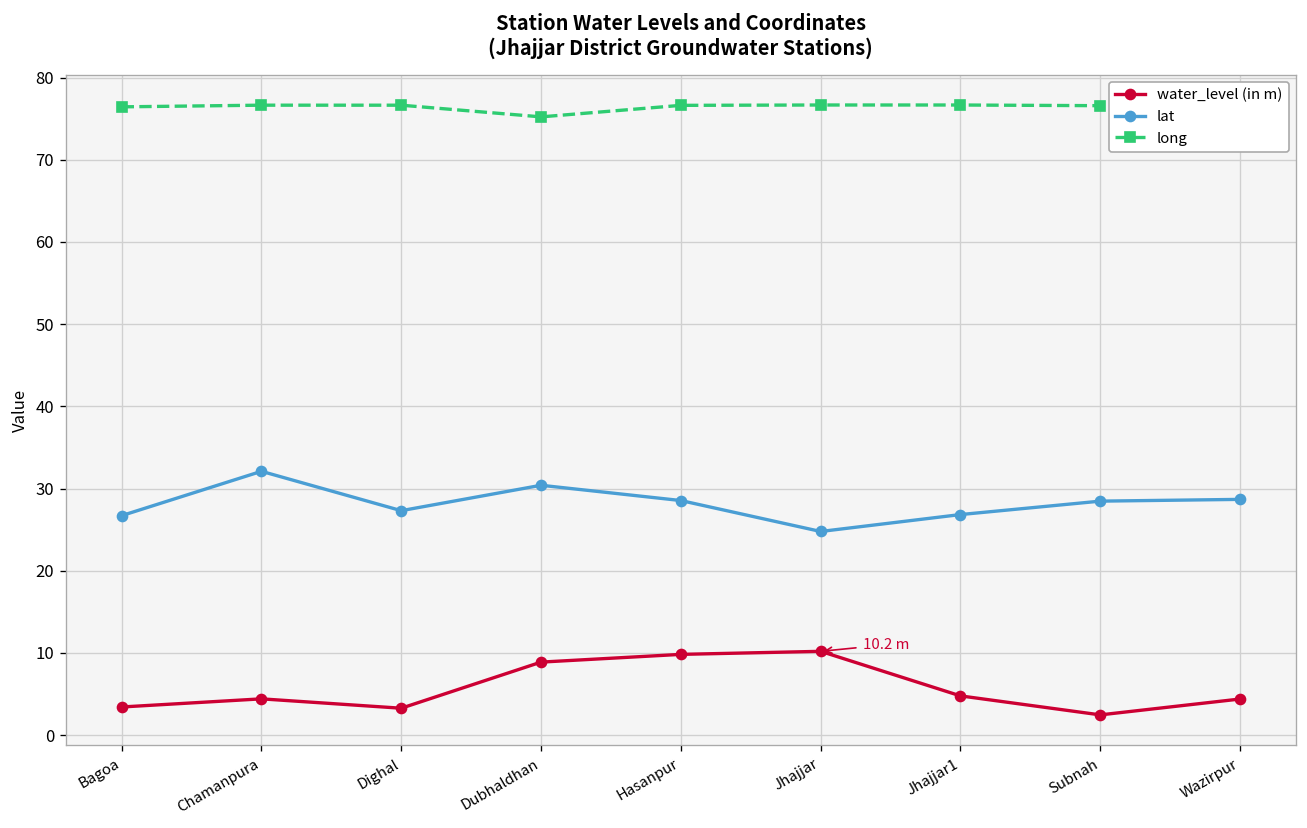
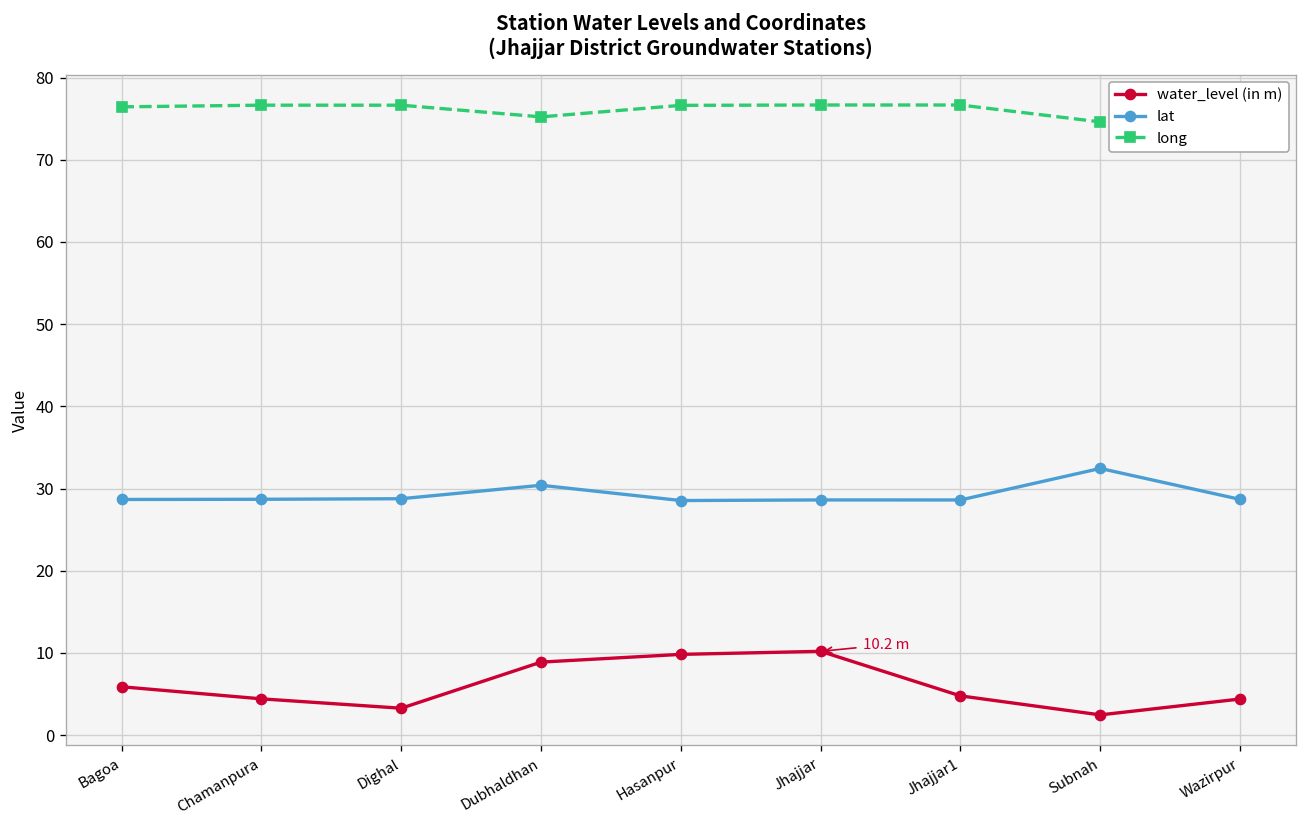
water_level (in m), Bagoa: 3 -> 6
lat, Bagoa: 27 -> 29
lat, Chamanpura: 32 -> 29
lat, Dighal: 27 -> 29
lat, Jhajjar: 25 -> 29
lat, Jhajjar1: 27 -> 29
lat, Subnah: 28 -> 32
long, Subnah: 77 -> 75
